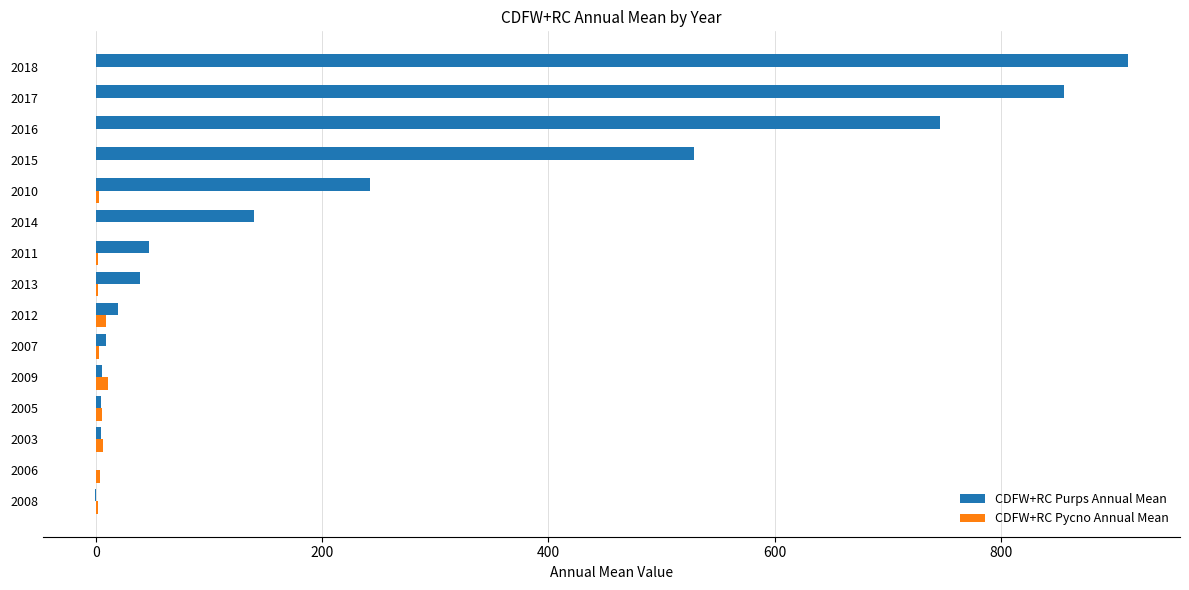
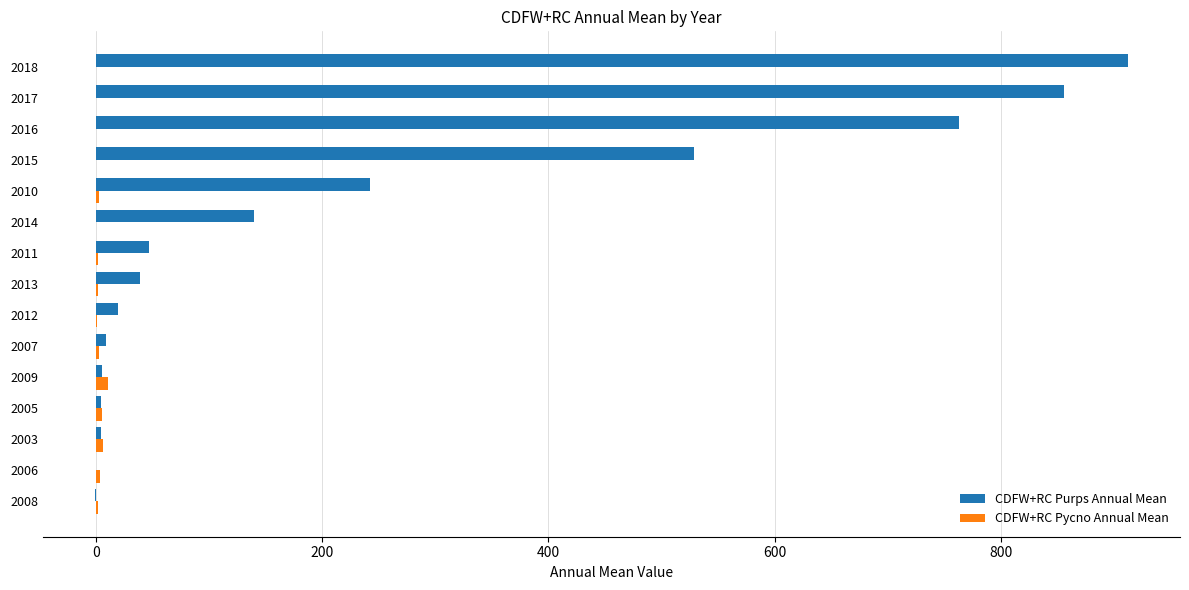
CDFW+RC Purps Annual Mean, 2016: 746 -> 763
CDFW+RC Pycno Annual Mean, 2012: 9 -> 1
